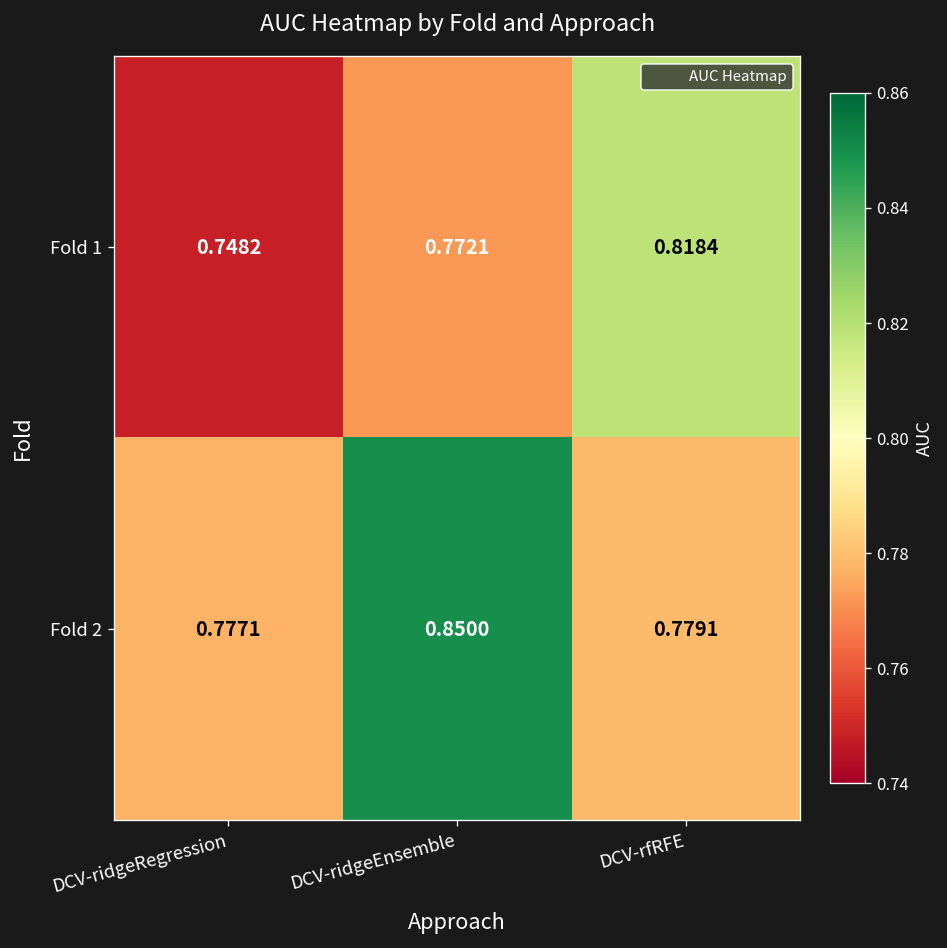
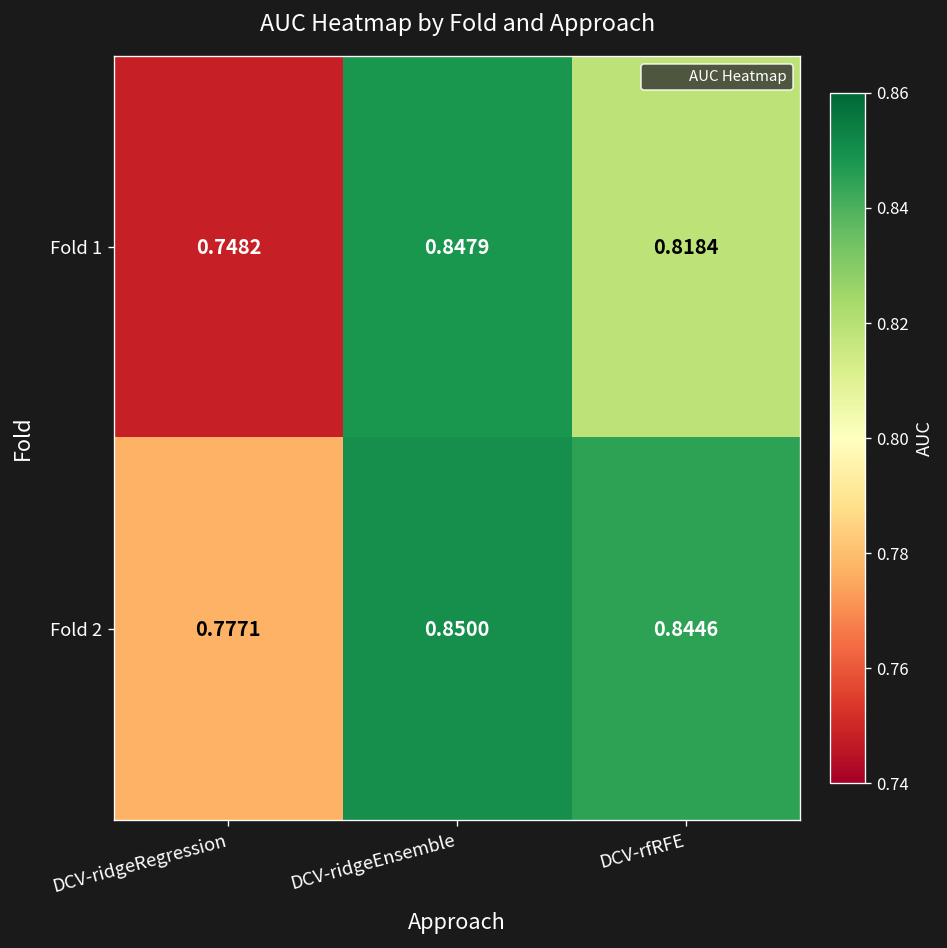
Fold 1, DCV-ridgeEnsemble: 0.7721 -> 0.8479
Fold 2, DCV-rfRFE: 0.7791 -> 0.8446
